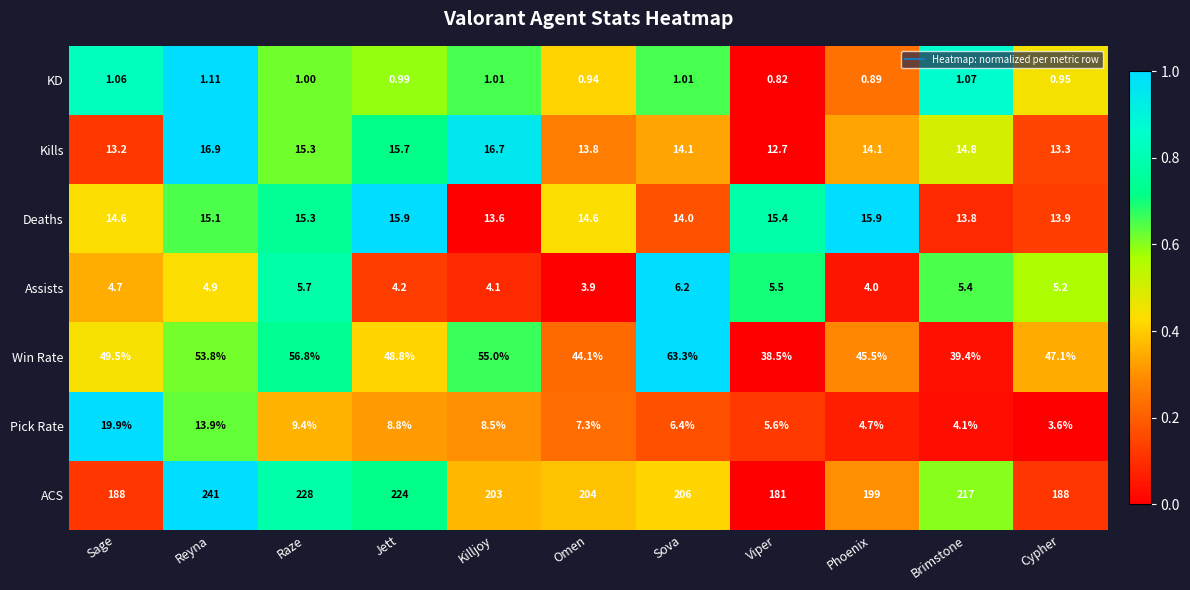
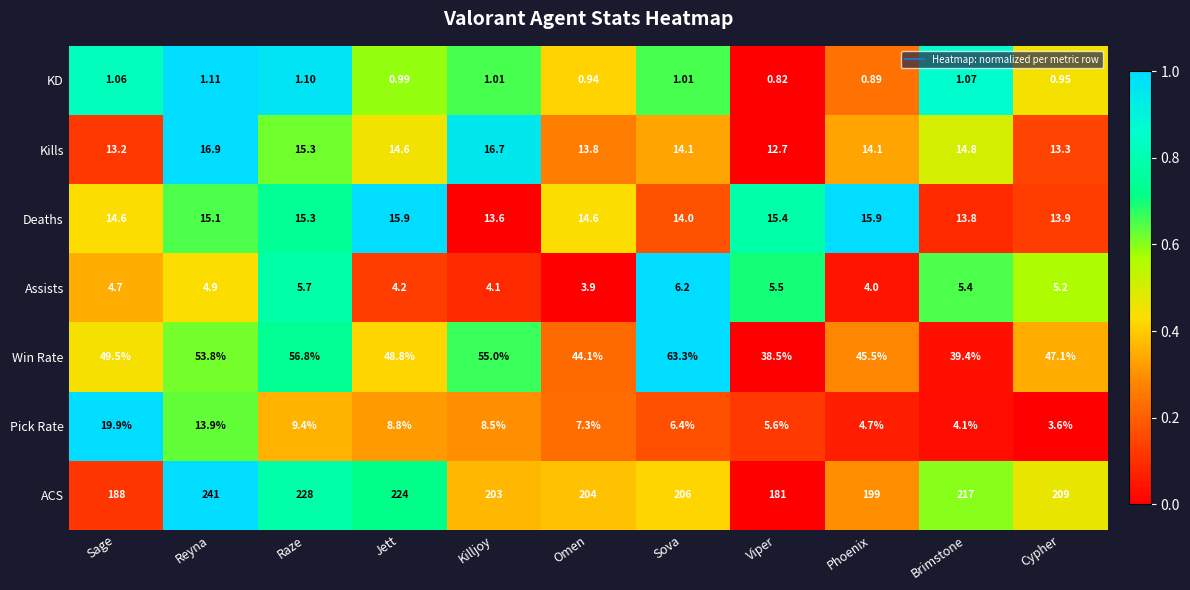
KD, Raze: 1.00 -> 1.10
Kills, Jett: 15.7 -> 14.6
ACS, Cypher: 188 -> 209
